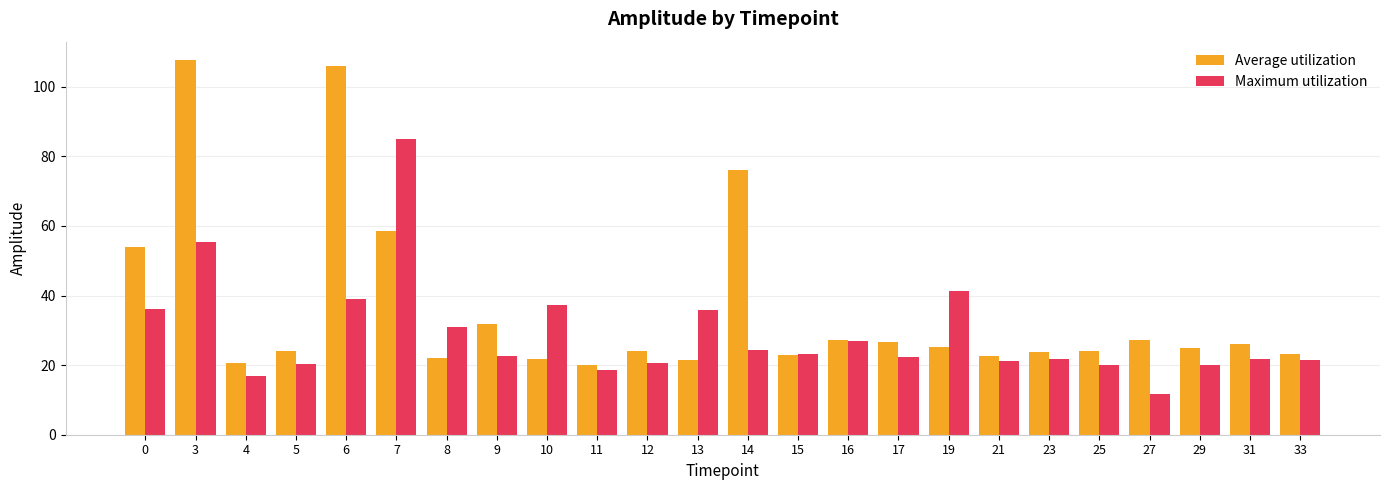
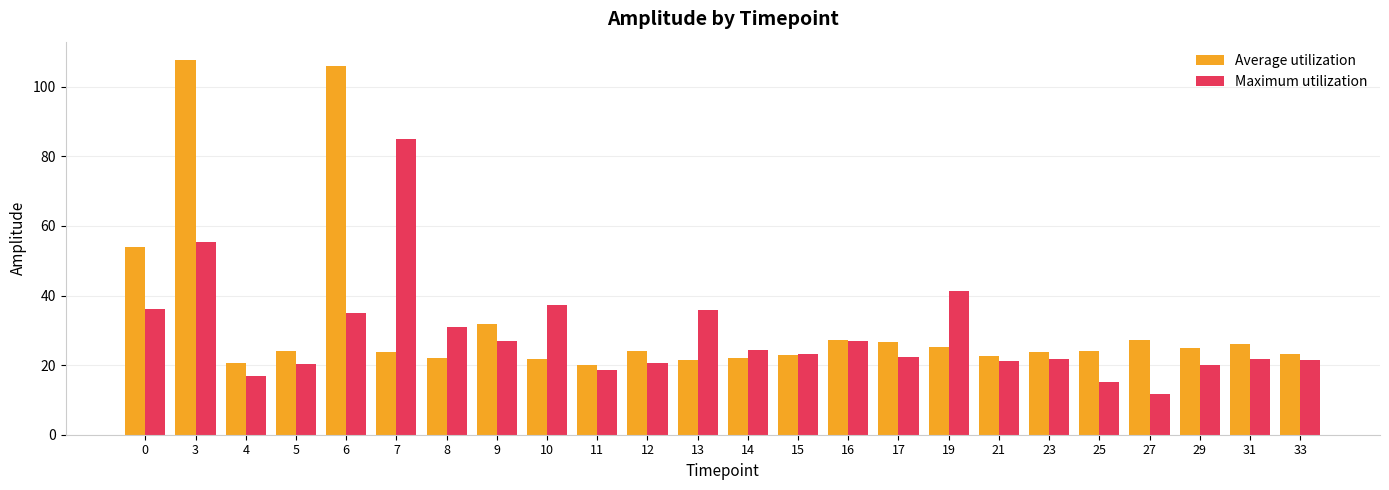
Maximum utilization, 6: 39 -> 35
Average utilization, 7: 59 -> 24
Maximum utilization, 9: 23 -> 27
Average utilization, 14: 76 -> 22
Maximum utilization, 25: 20 -> 15
